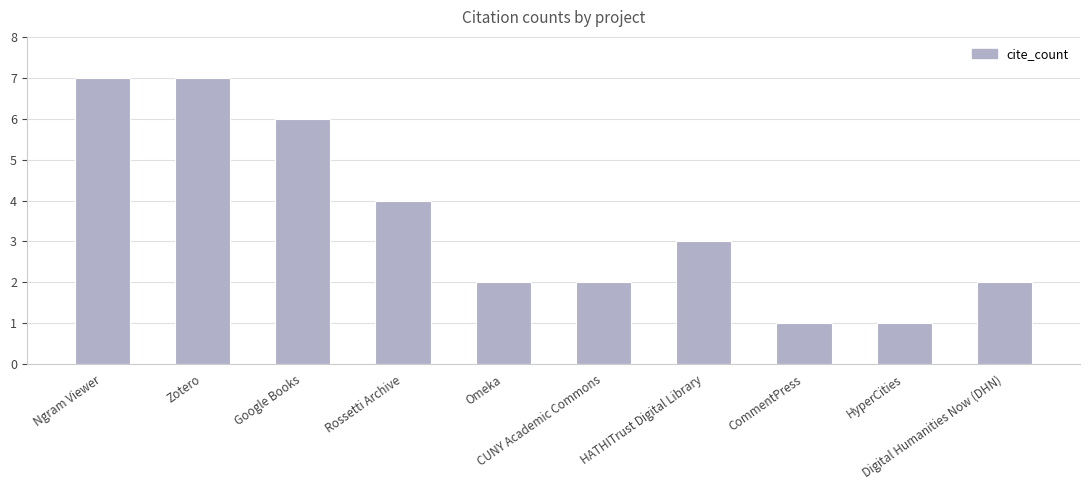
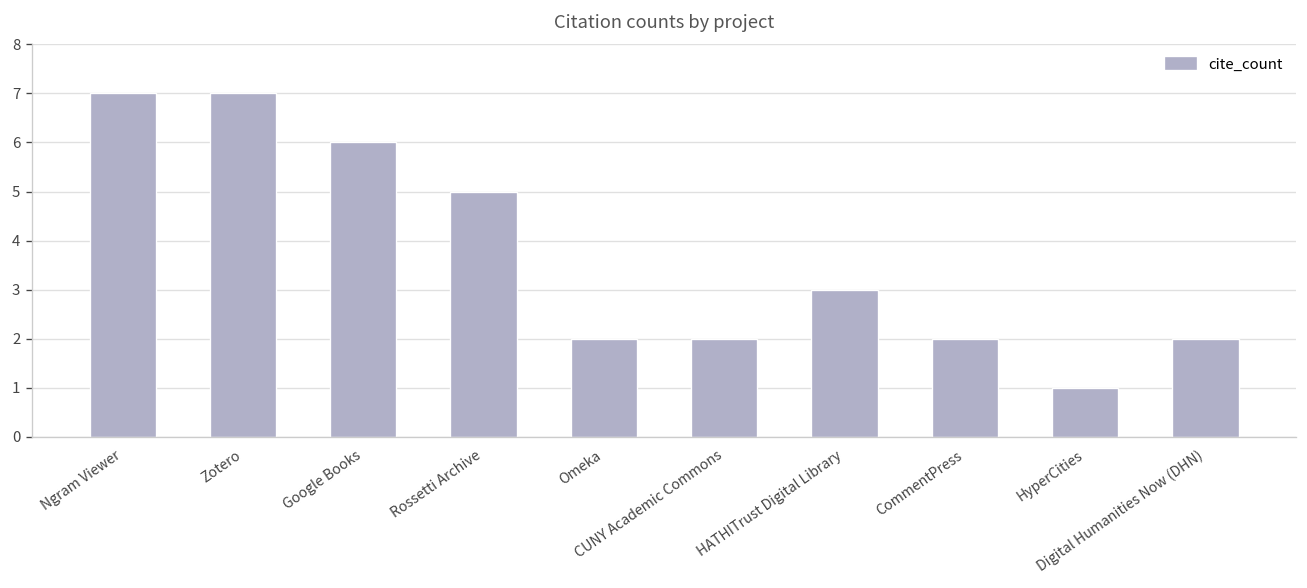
Rossetti Archive: 4 -> 5
CommentPress: 1 -> 2
